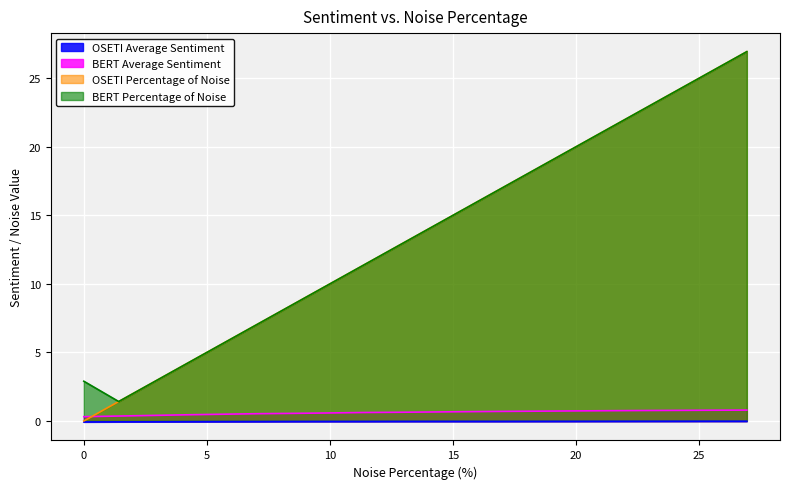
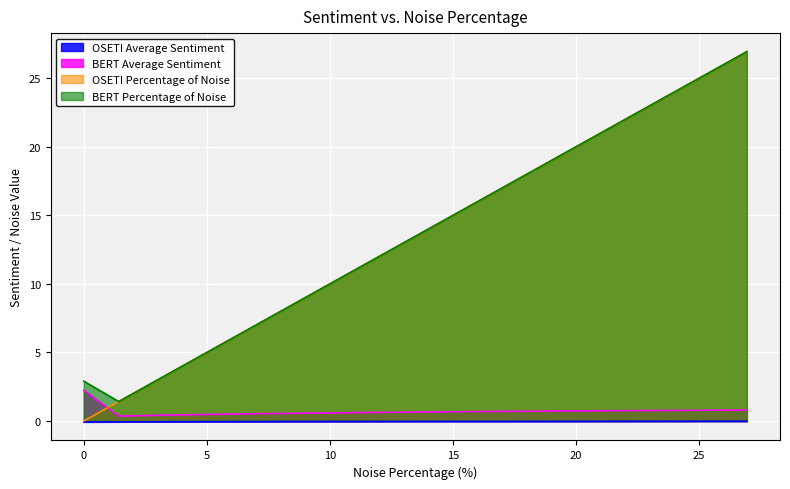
BERT Average Sentiment, 0: 0.3 -> 2.2
